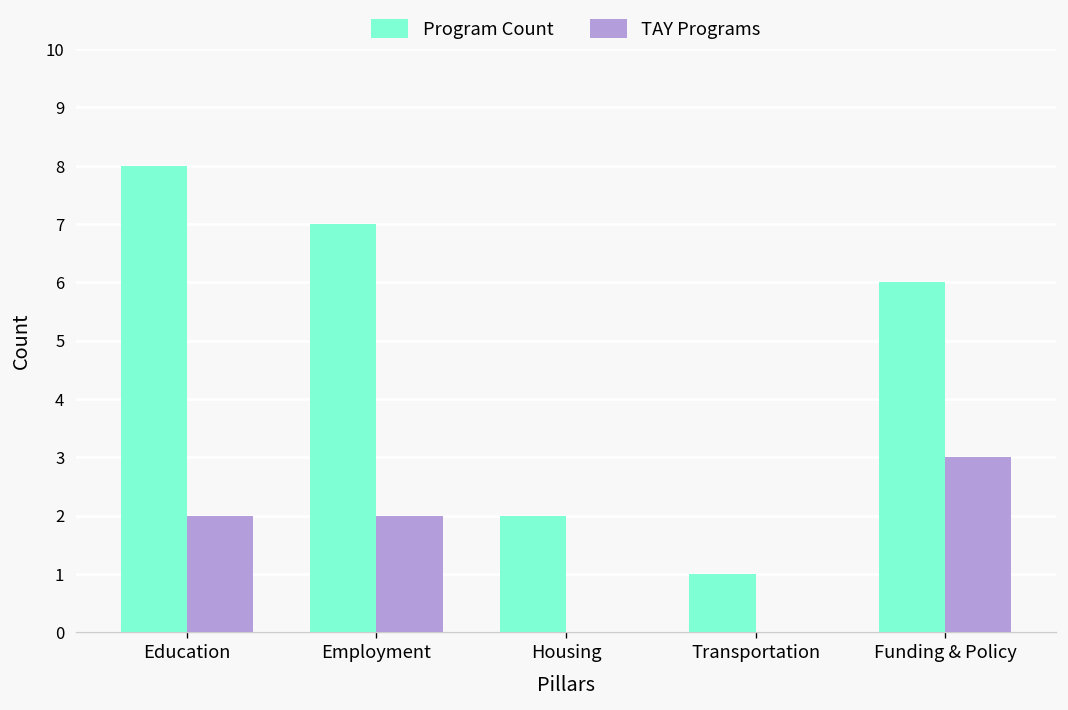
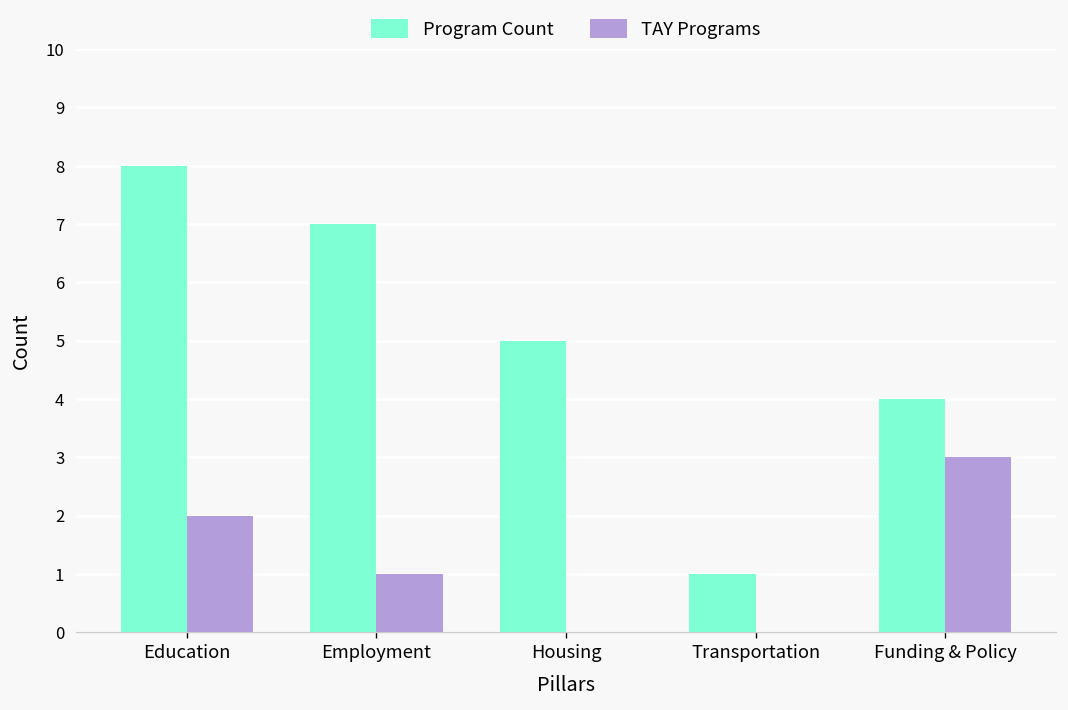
TAY Programs, Employment: 2 -> 1
Program Count, Housing: 2 -> 5
Program Count, Funding & Policy: 6 -> 4
